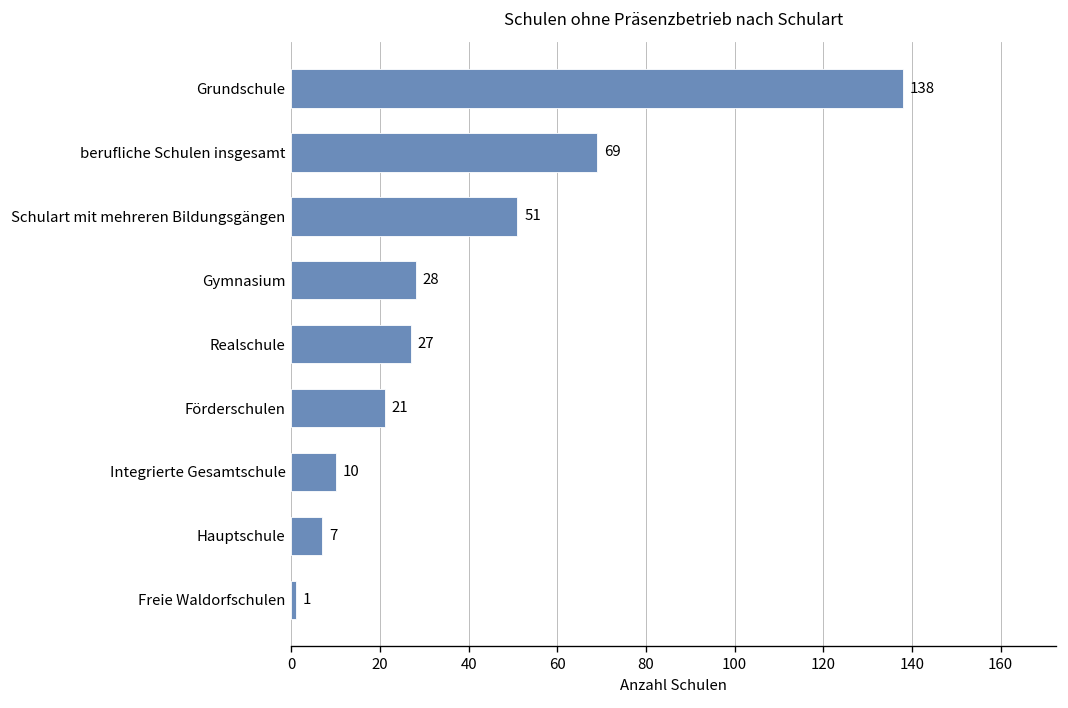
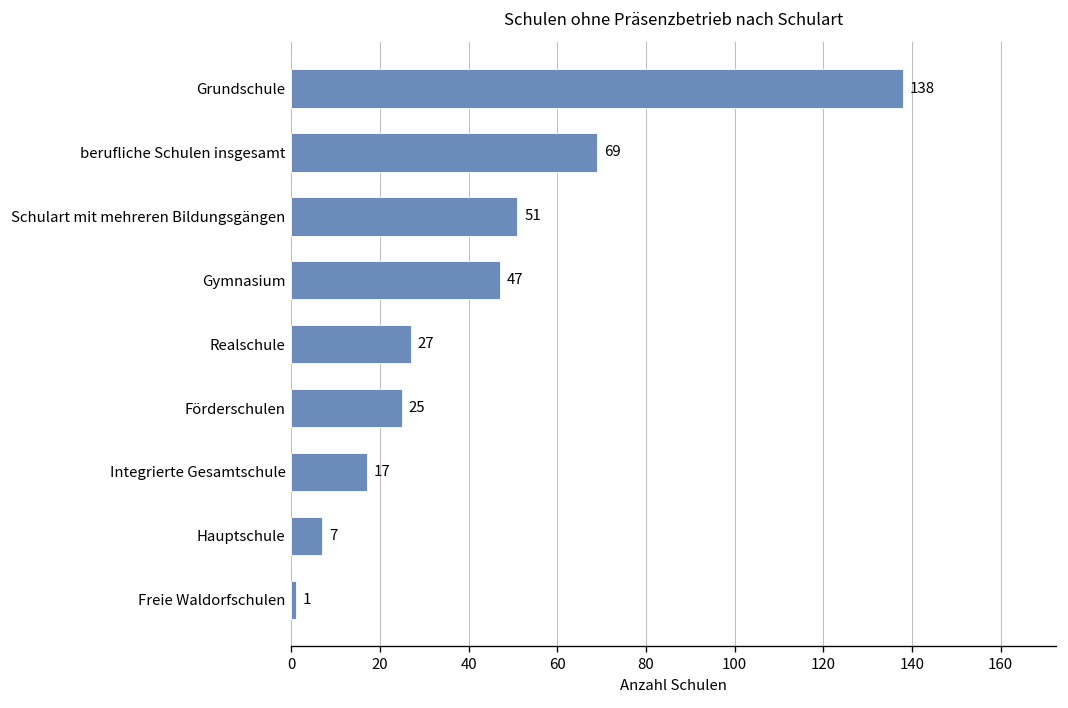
Gymnasium: 28 -> 47
Förderschulen: 21 -> 25
Integrierte Gesamtschule: 10 -> 17
